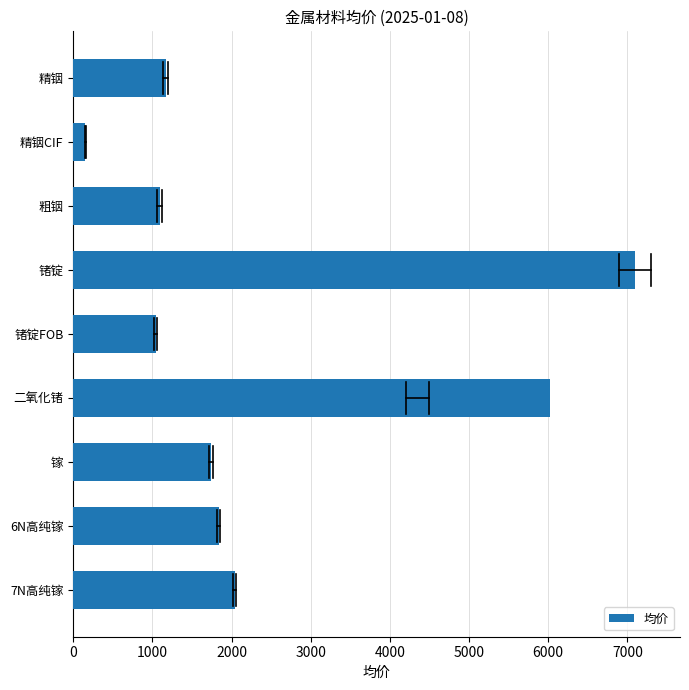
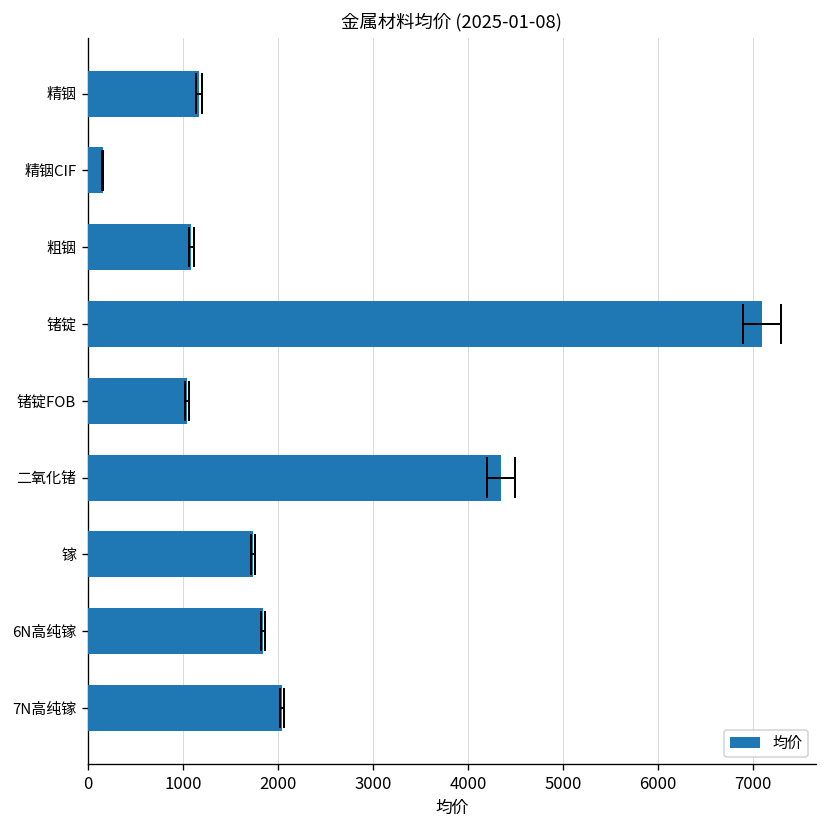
均价, 二氧化锗: 6000 -> 4400
